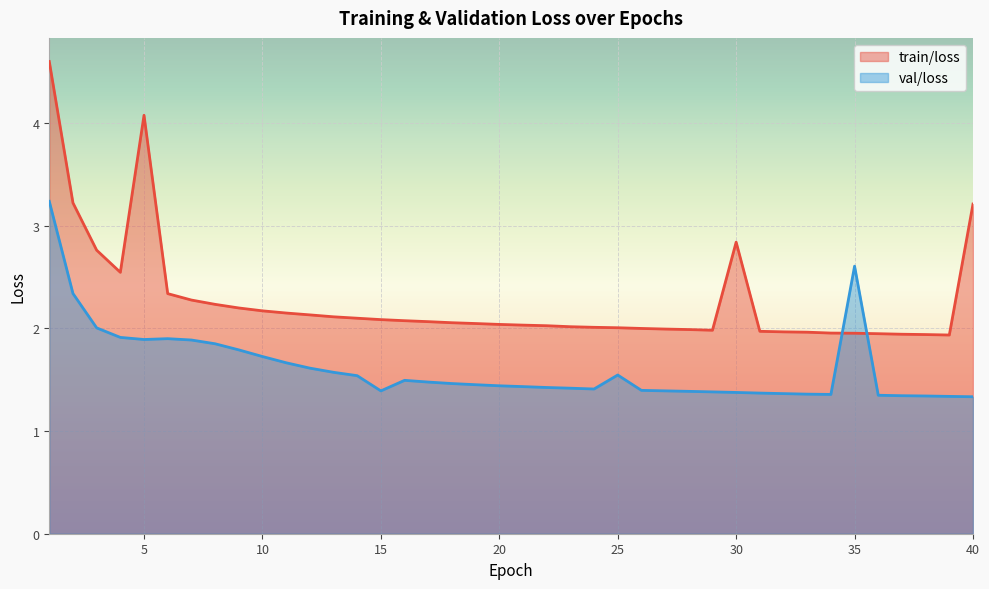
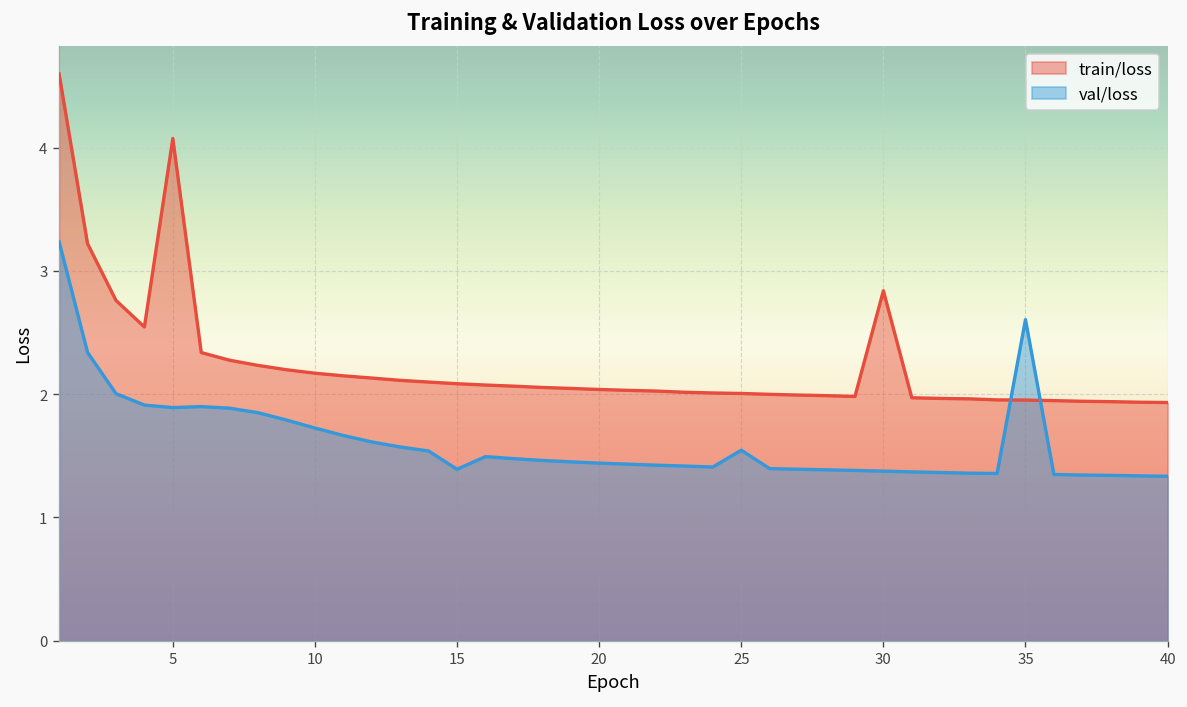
train/loss, 40: 3.21 -> 1.93
